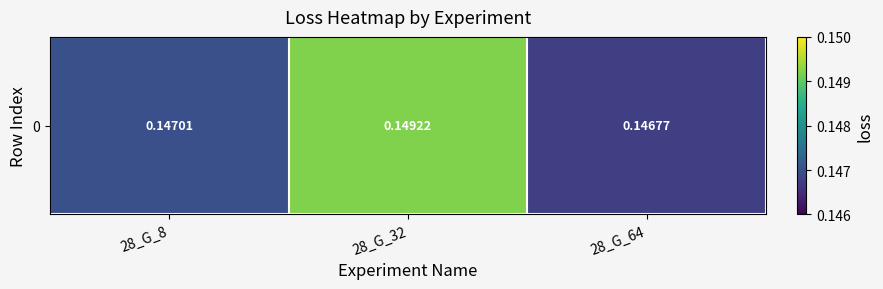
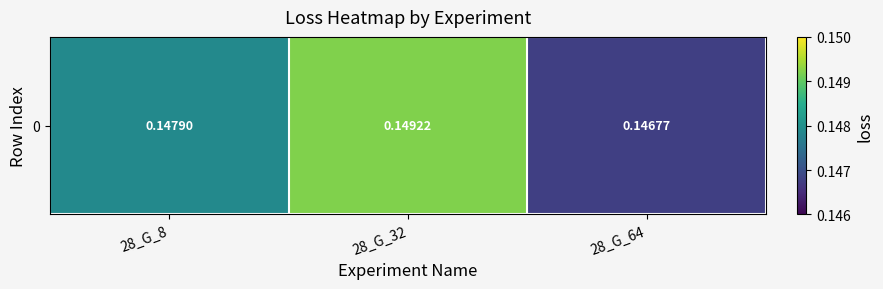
0, 28_G_8: 0.14701 -> 0.14790
